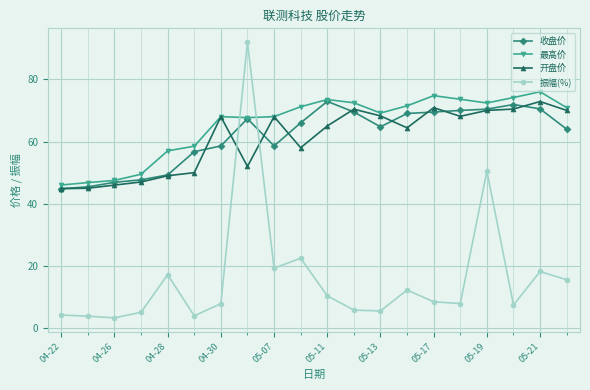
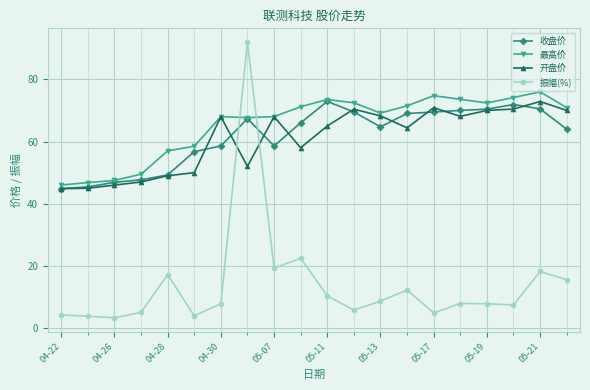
振幅(%), 05-13: 6 -> 9
振幅(%), 05-17: 8 -> 5
振幅(%), 05-19: 50 -> 8
